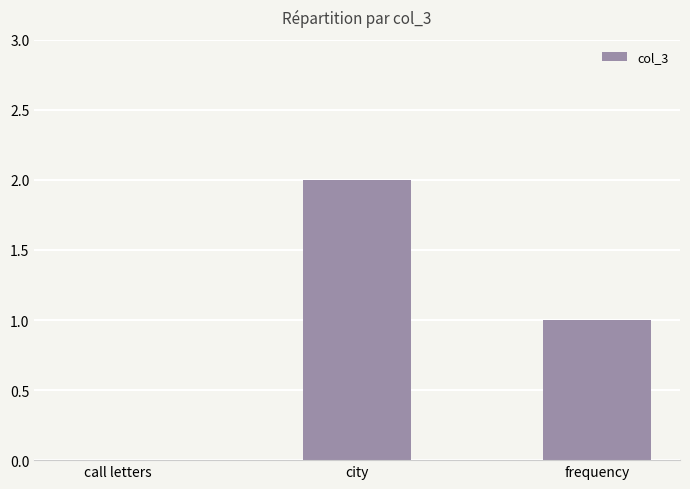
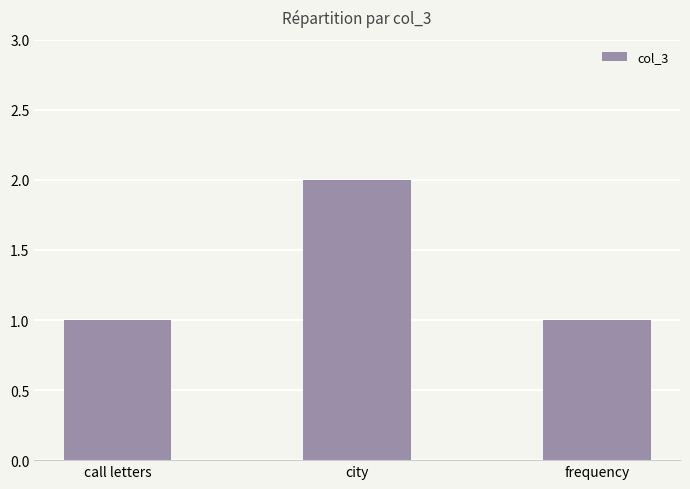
call letters: 0 -> 1
